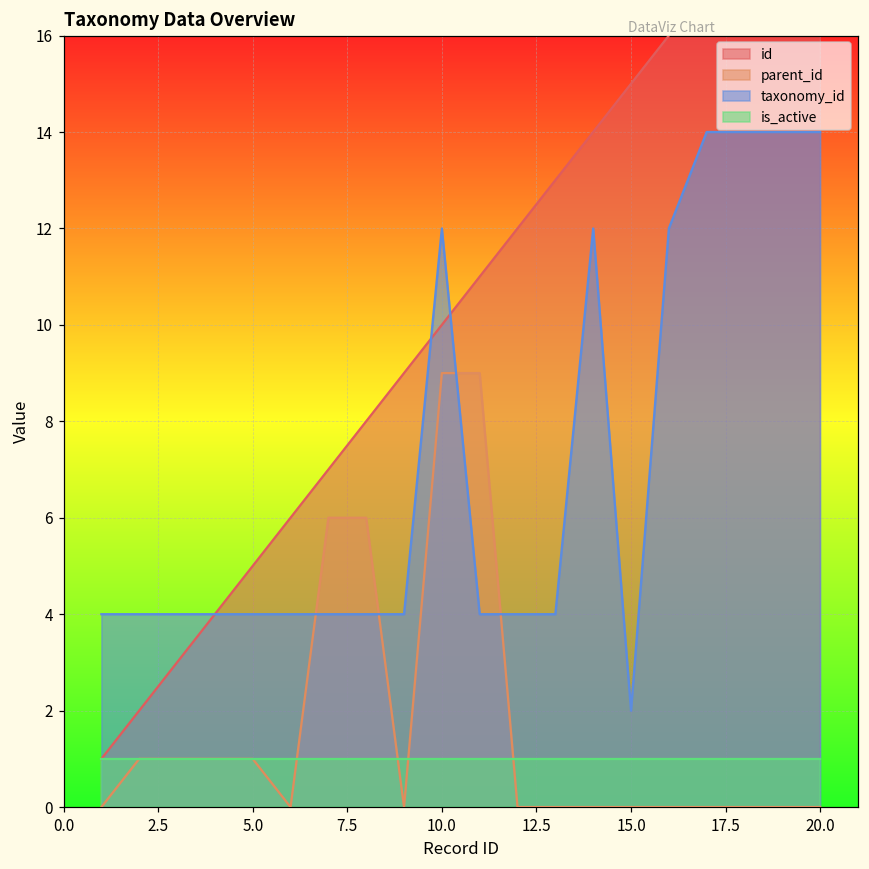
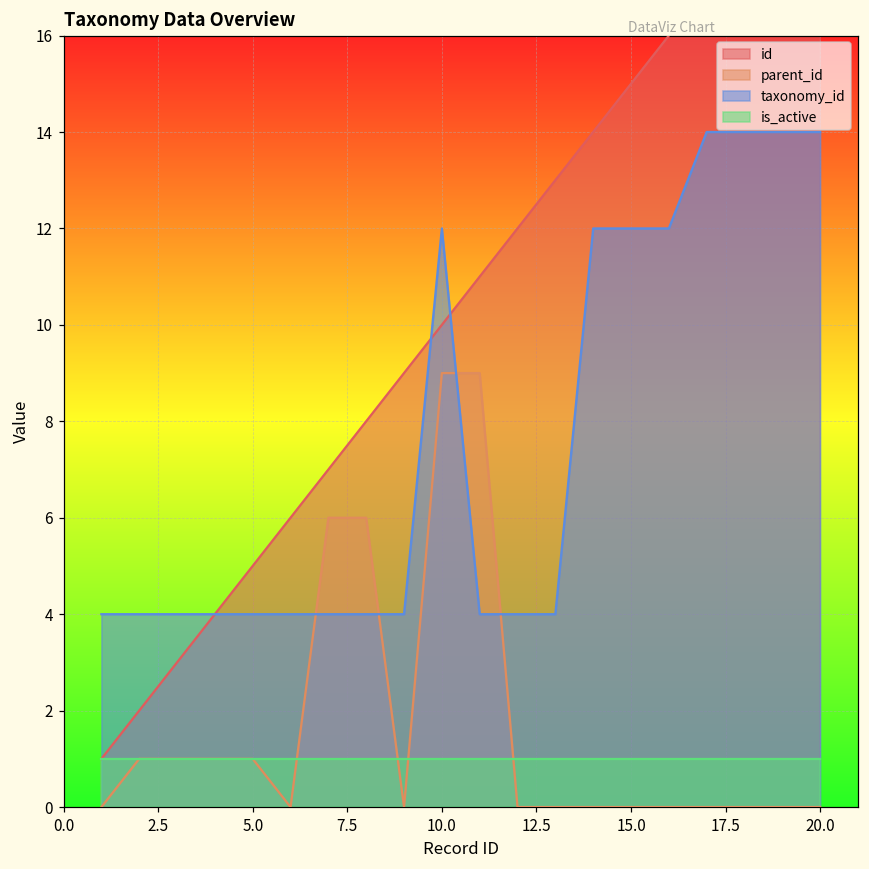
taxonomy_id, 15.0: 2 -> 12
